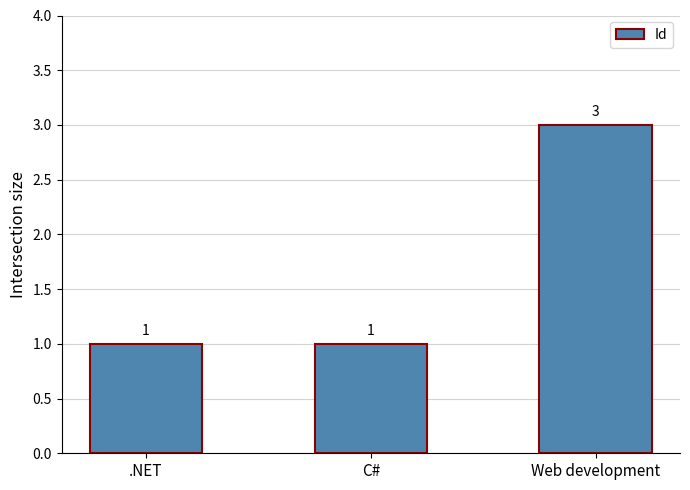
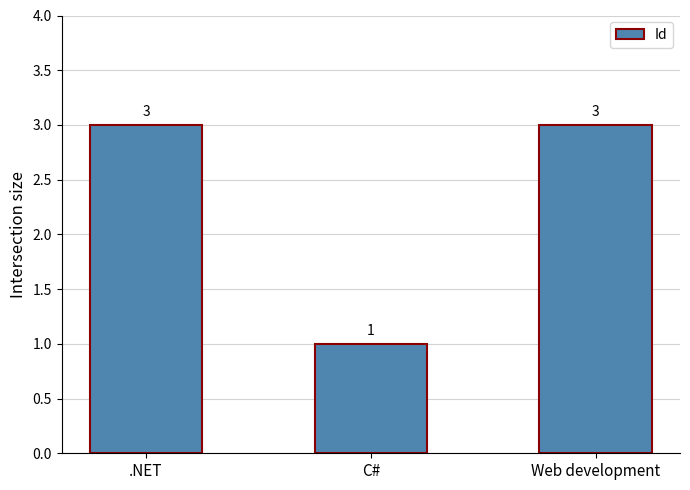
.NET: 1 -> 3
